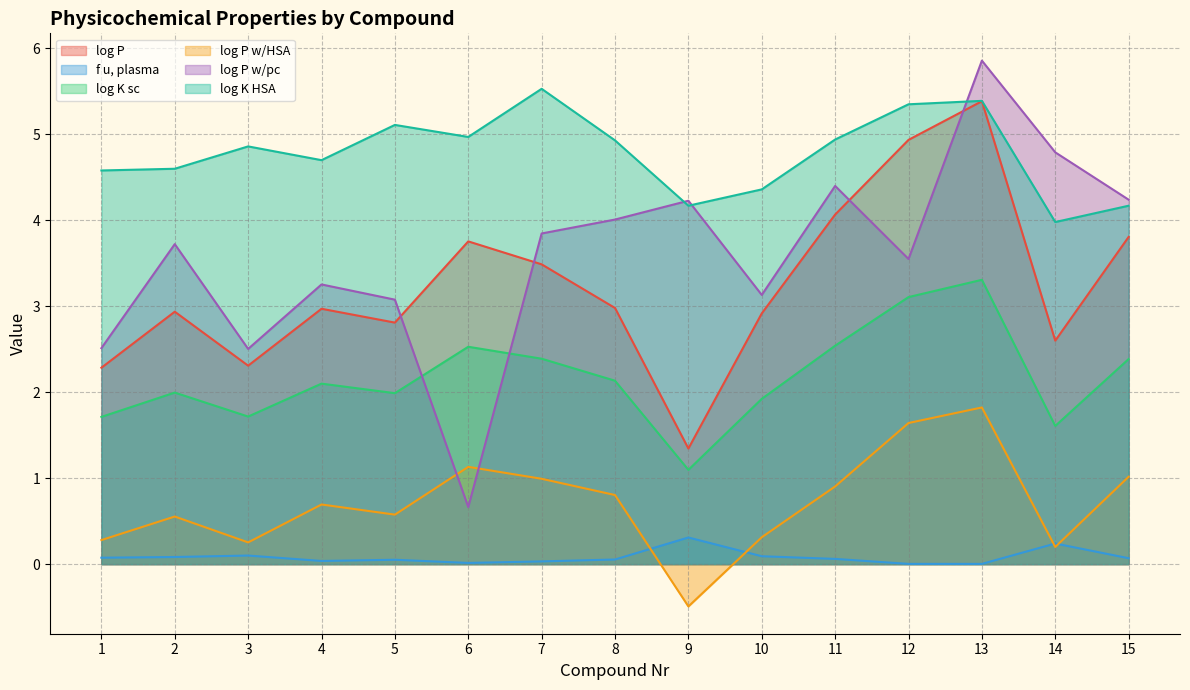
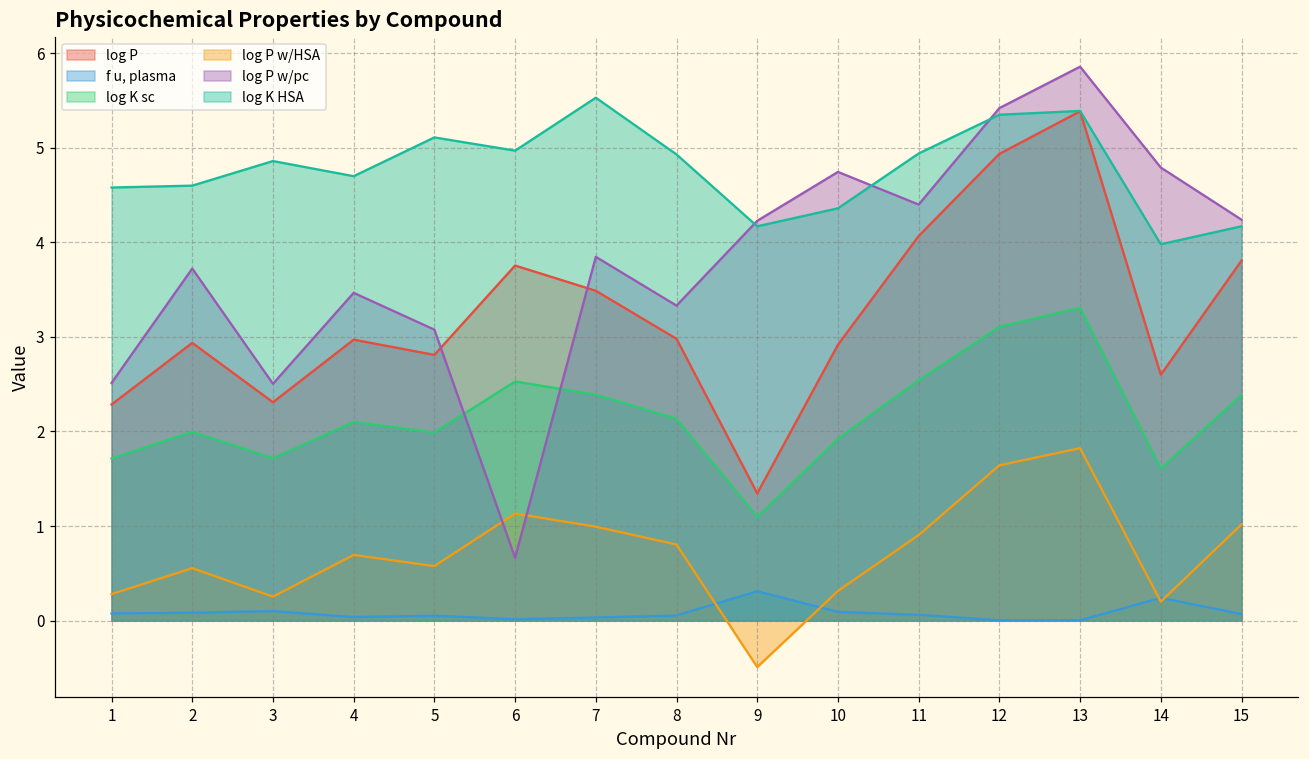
log P w/pc, 4: 3.3 -> 3.5
log P w/pc, 8: 4.0 -> 3.3
log P w/pc, 10: 3.1 -> 4.7
log P w/pc, 12: 3.6 -> 5.4
